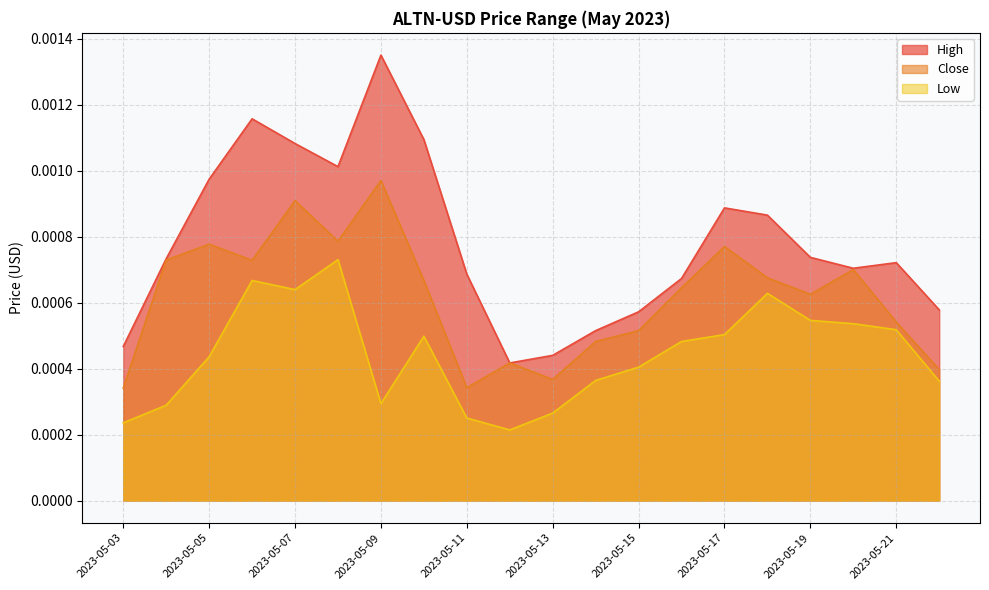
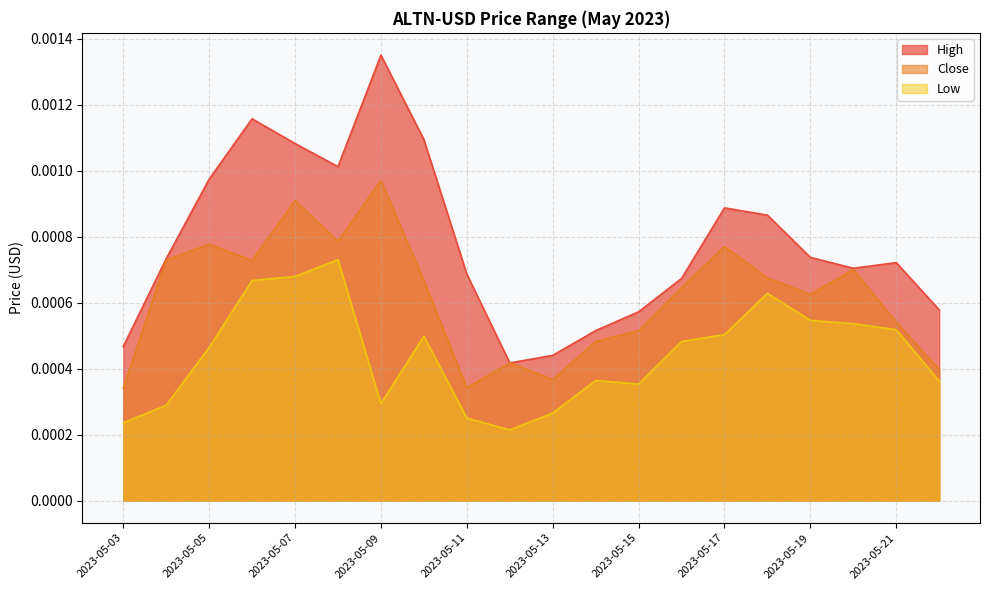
Low, 2023-05-05: 0.00044 -> 0.00046
Low, 2023-05-07: 0.00064 -> 0.00068
Low, 2023-05-15: 0.00040 -> 0.00035
